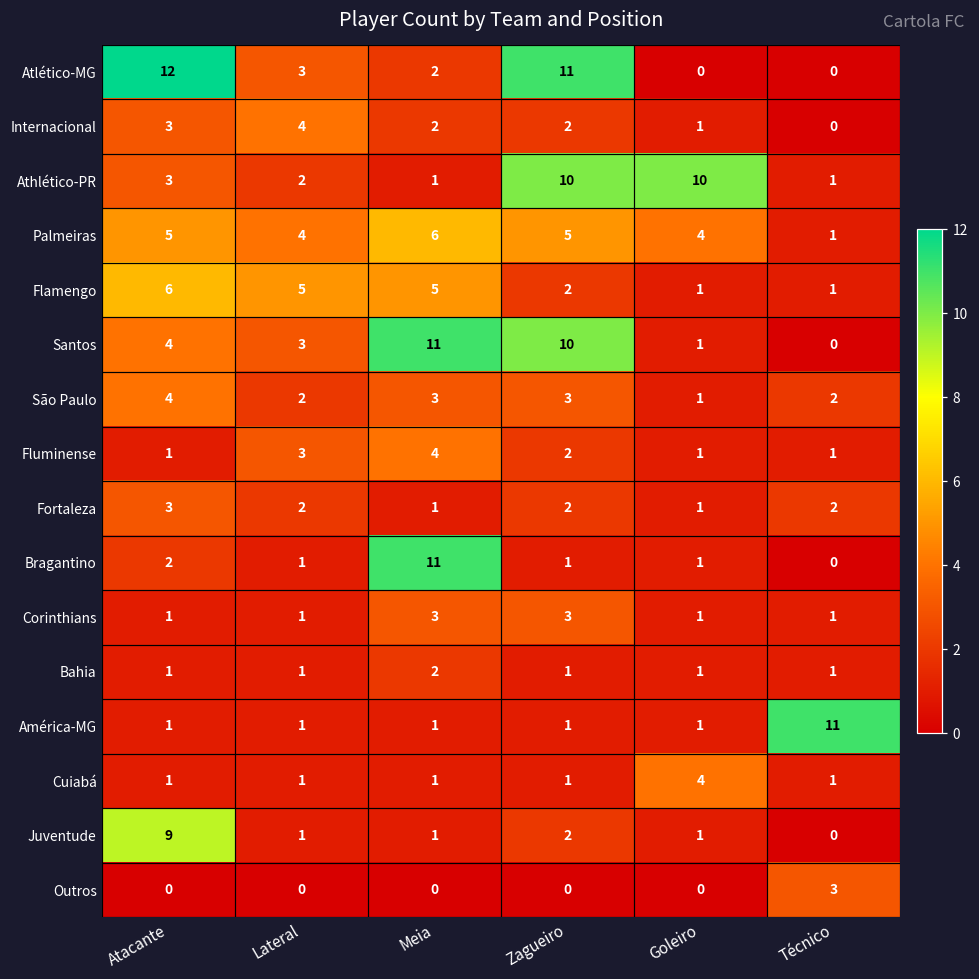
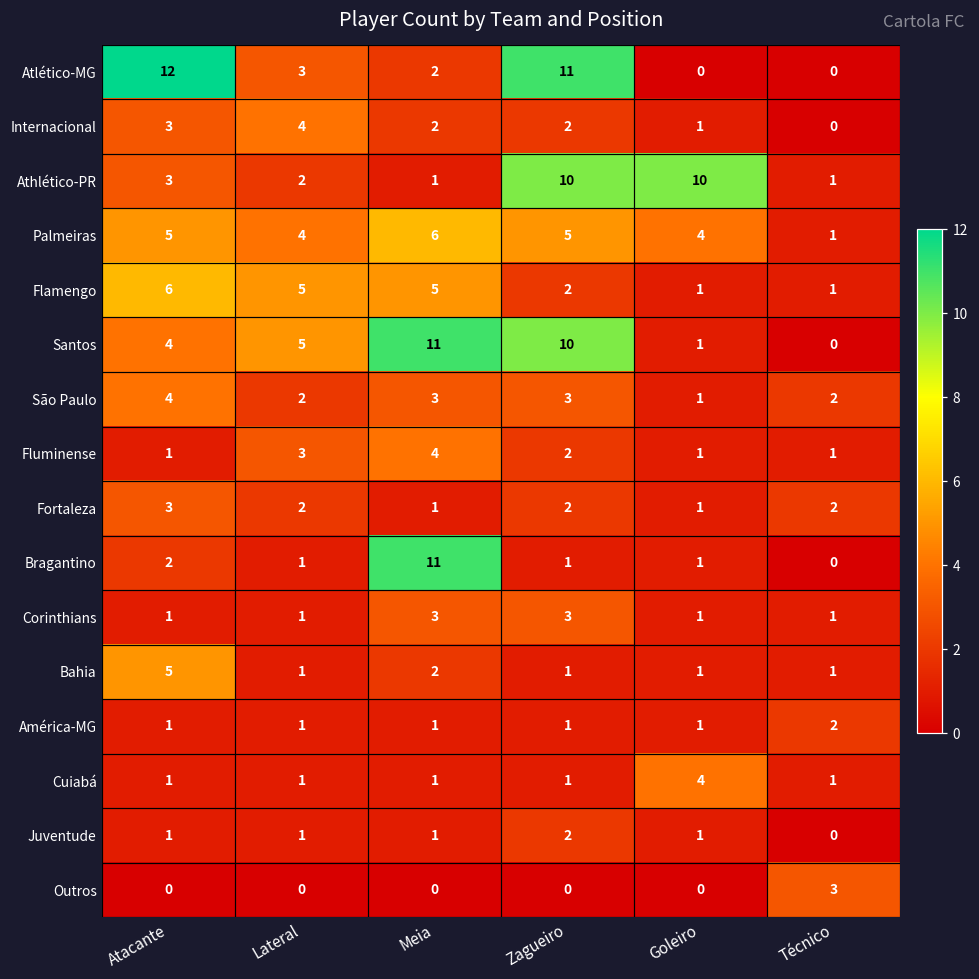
Santos, Lateral: 3 -> 5
Bahia, Atacante: 1 -> 5
América-MG, Técnico: 11 -> 2
Juventude, Atacante: 9 -> 1
